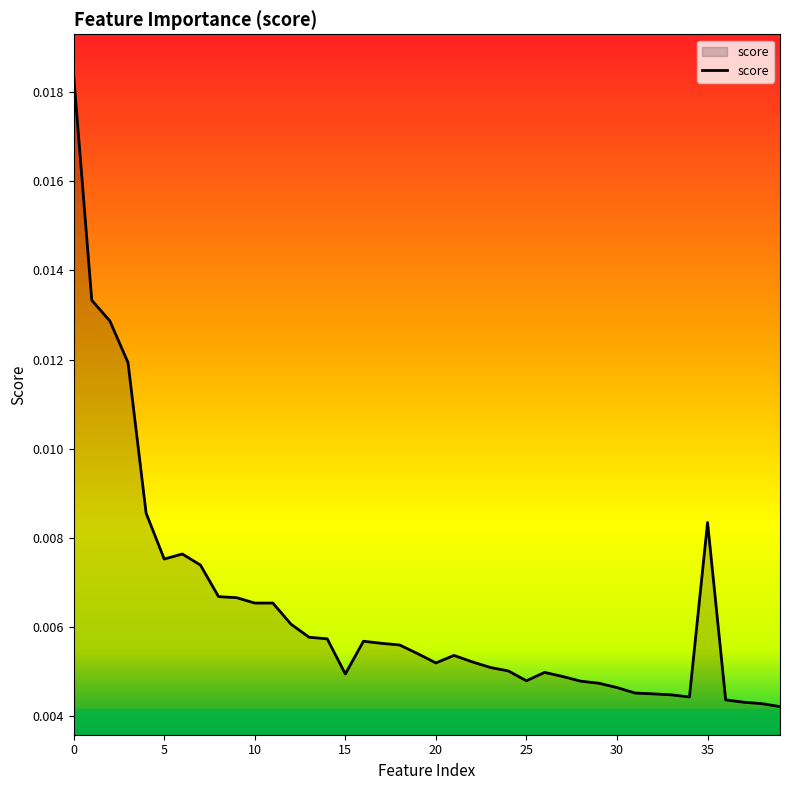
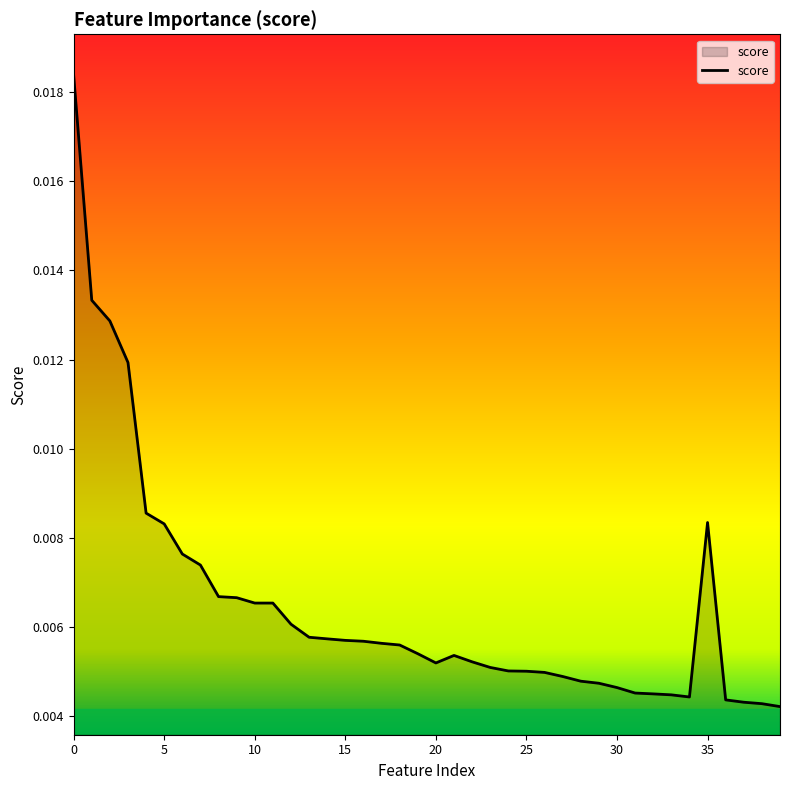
5: 0.0075 -> 0.0083
15: 0.0049 -> 0.0057
25: 0.0048 -> 0.0050
